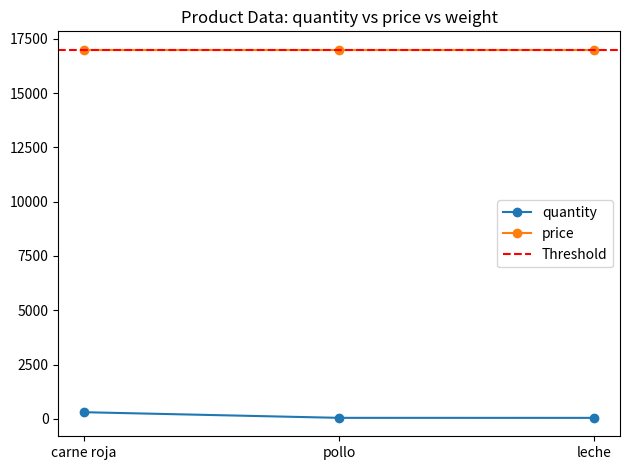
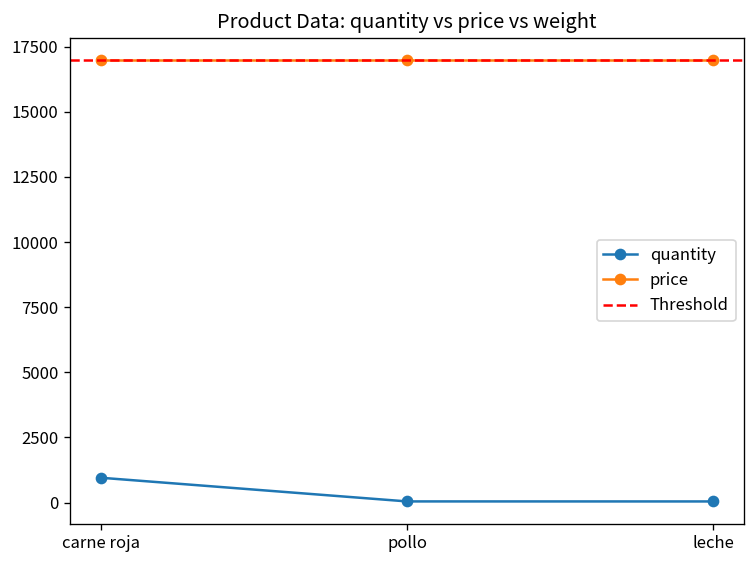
quantity, carne roja: 300 -> 1000
